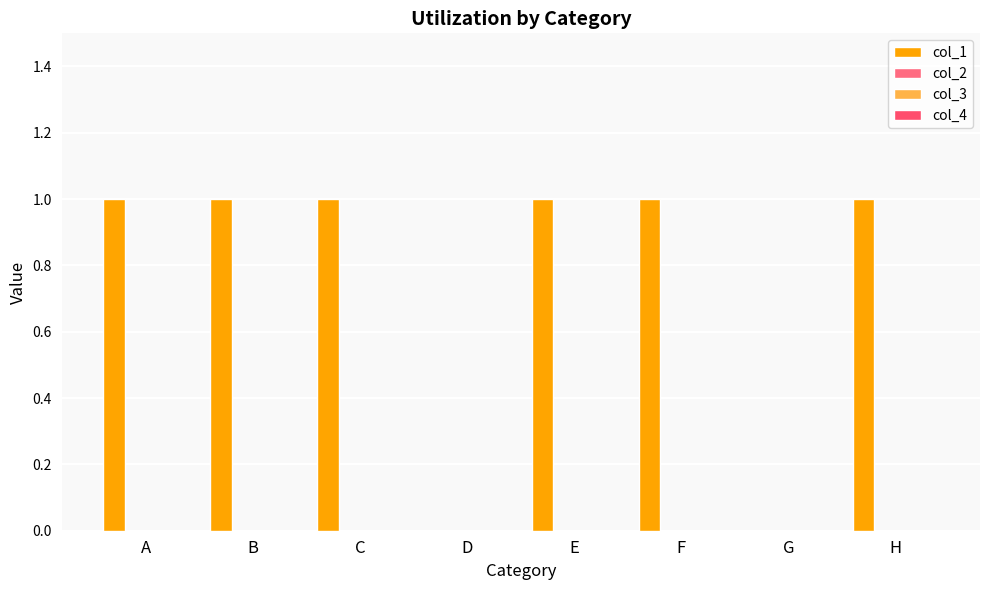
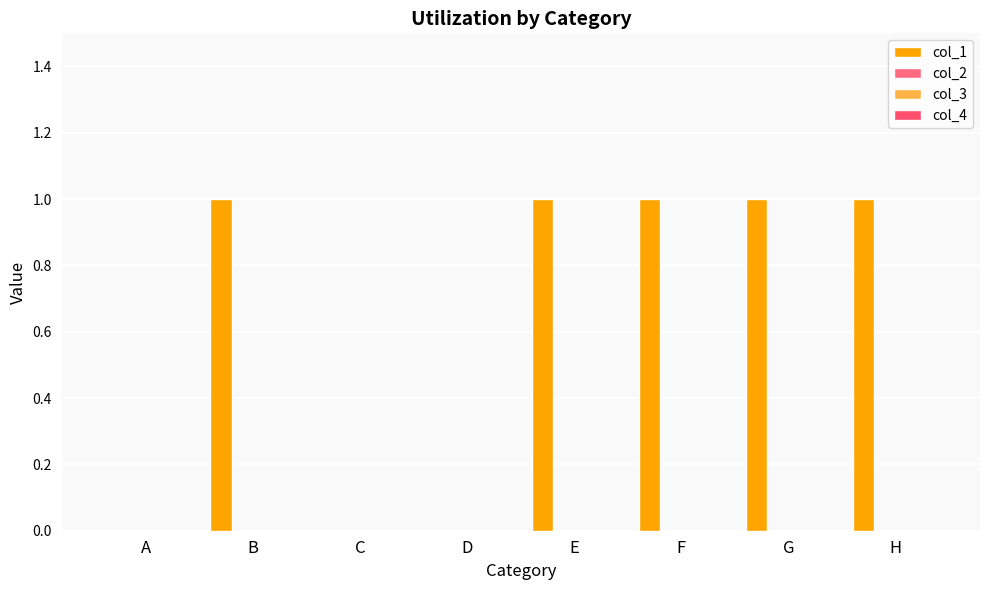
col_1, A: 1 -> 0
col_1, C: 1 -> 0
col_1, G: 0 -> 1
